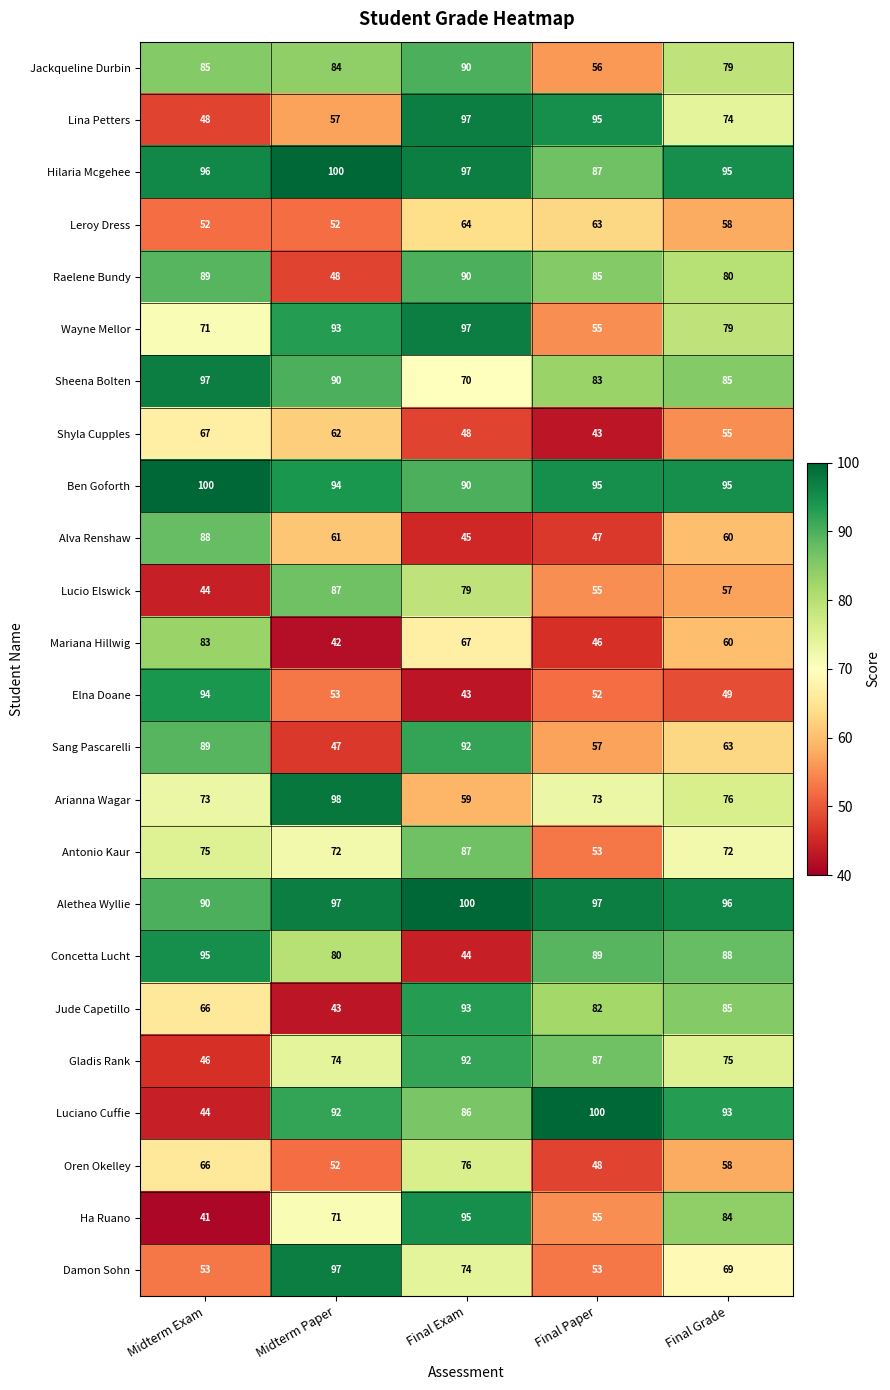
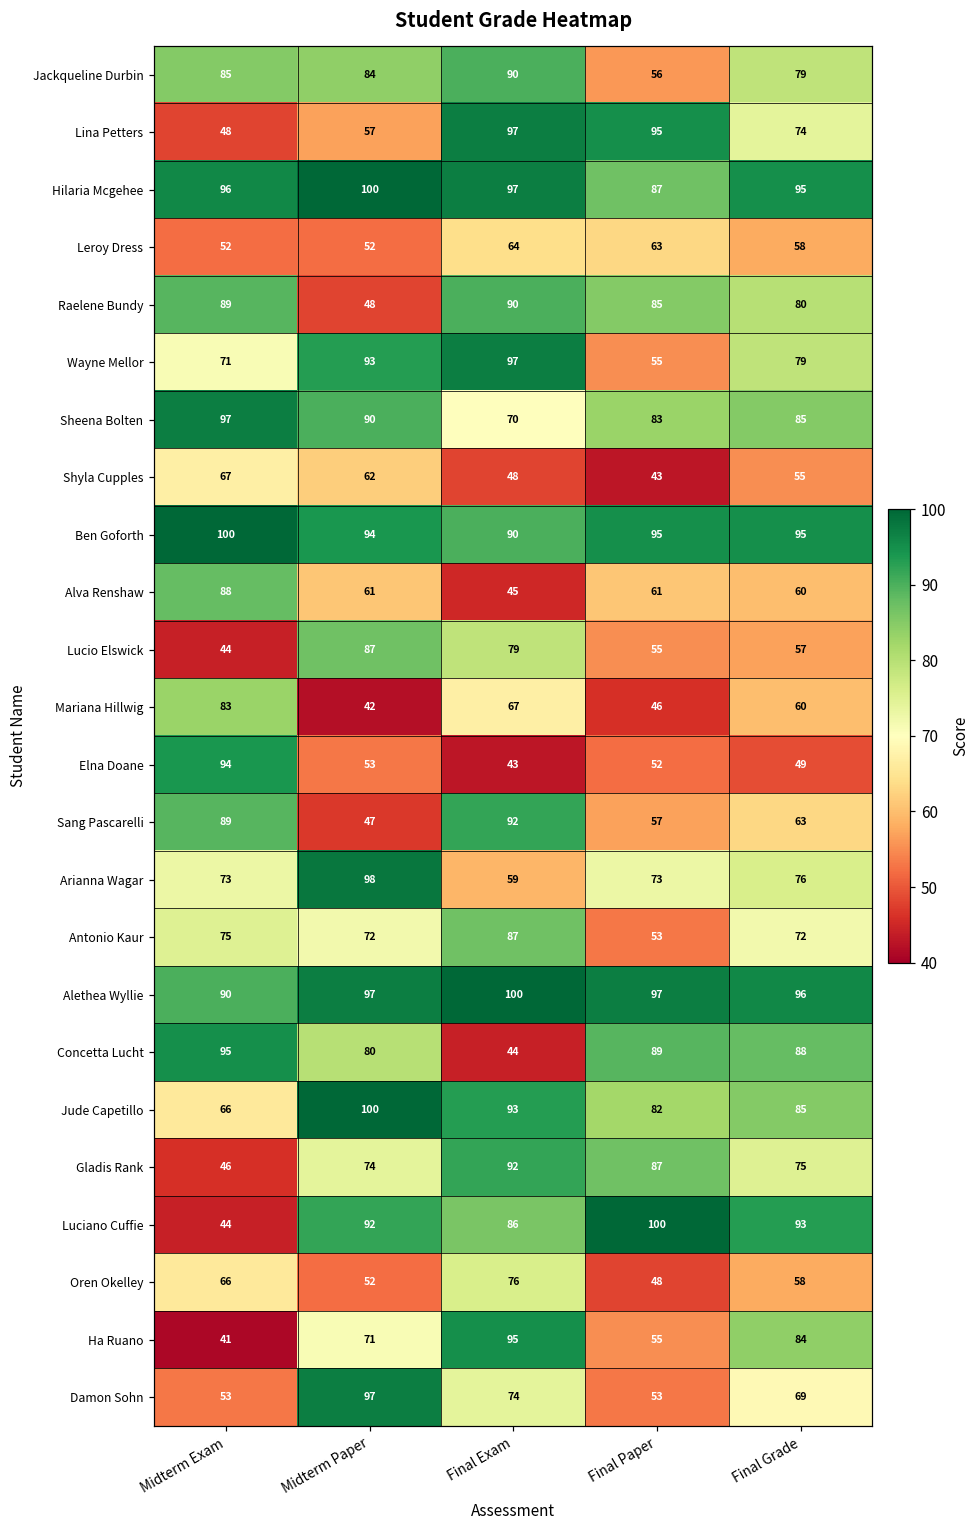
Alva Renshaw, Final Paper: 47 -> 61
Jude Capetillo, Midterm Paper: 43 -> 100
